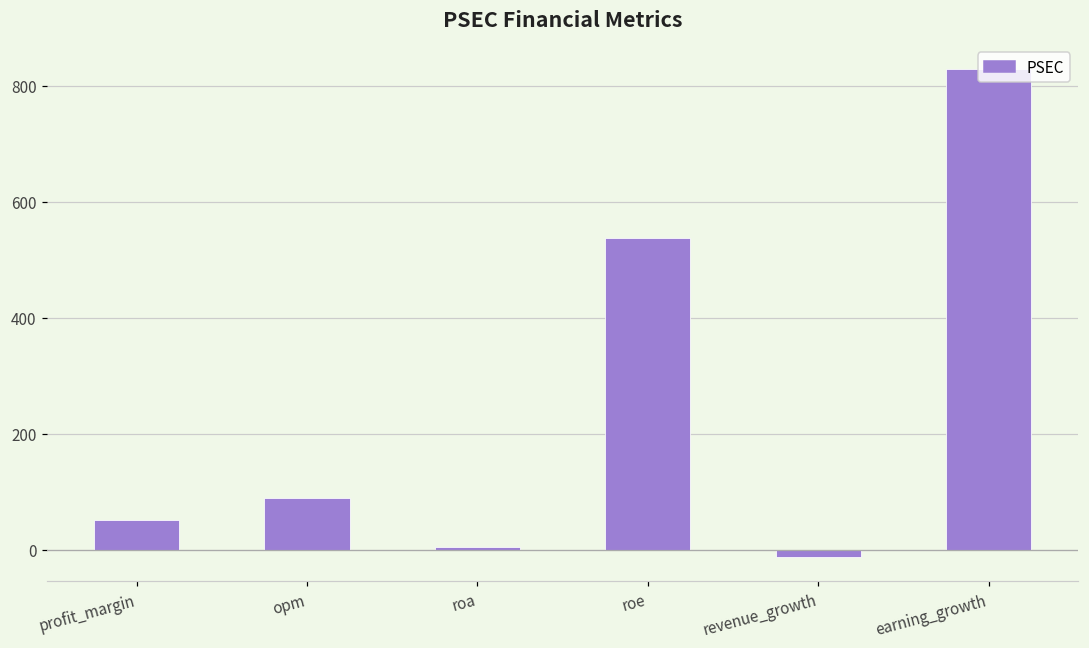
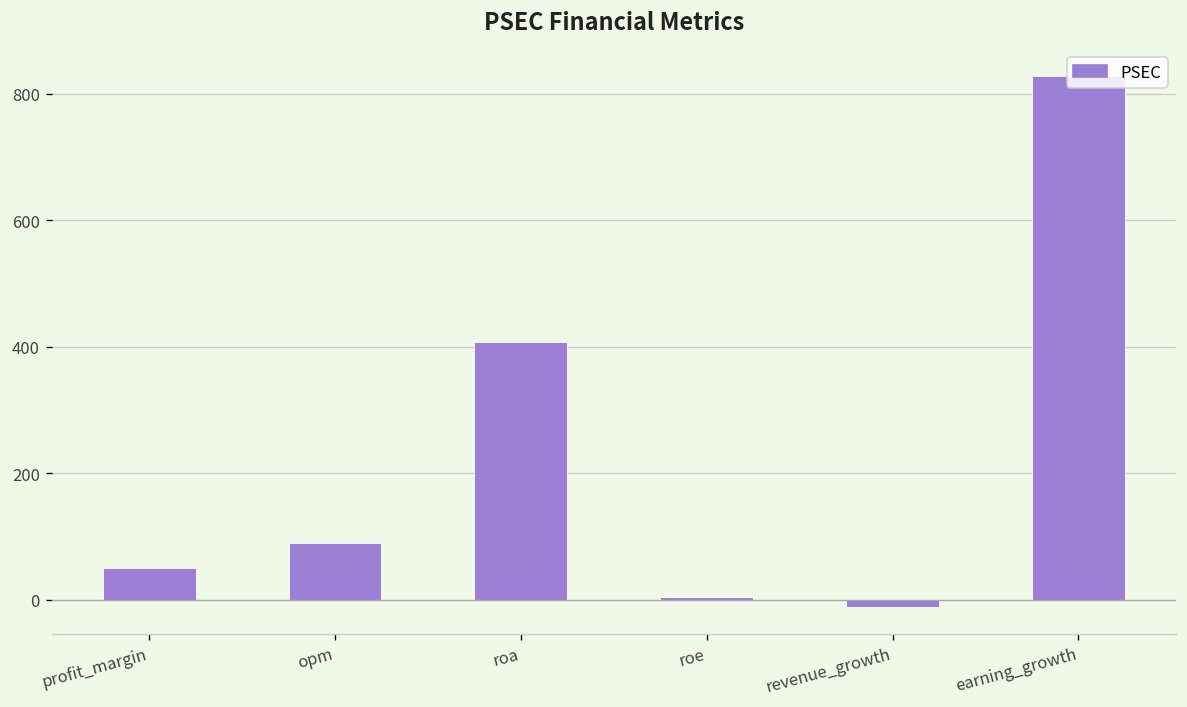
roa: 0 -> 410
roe: 540 -> 0
